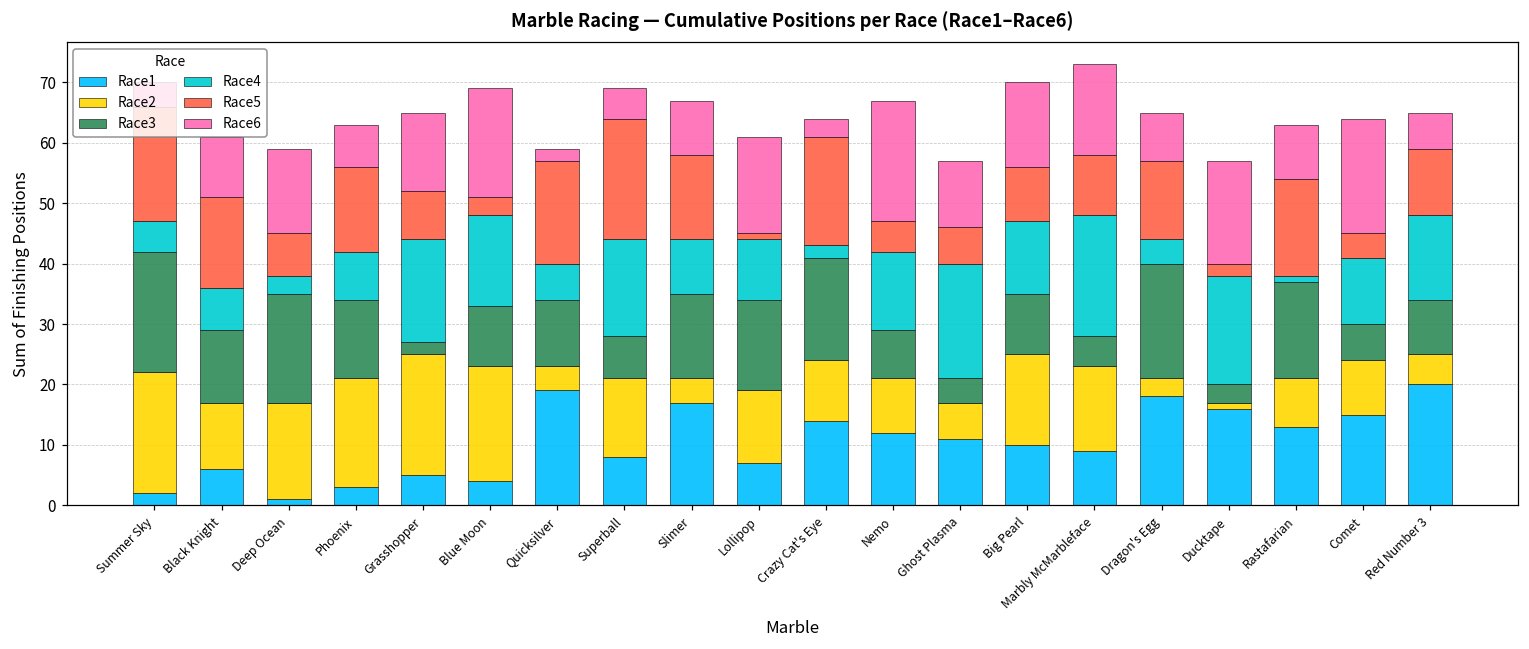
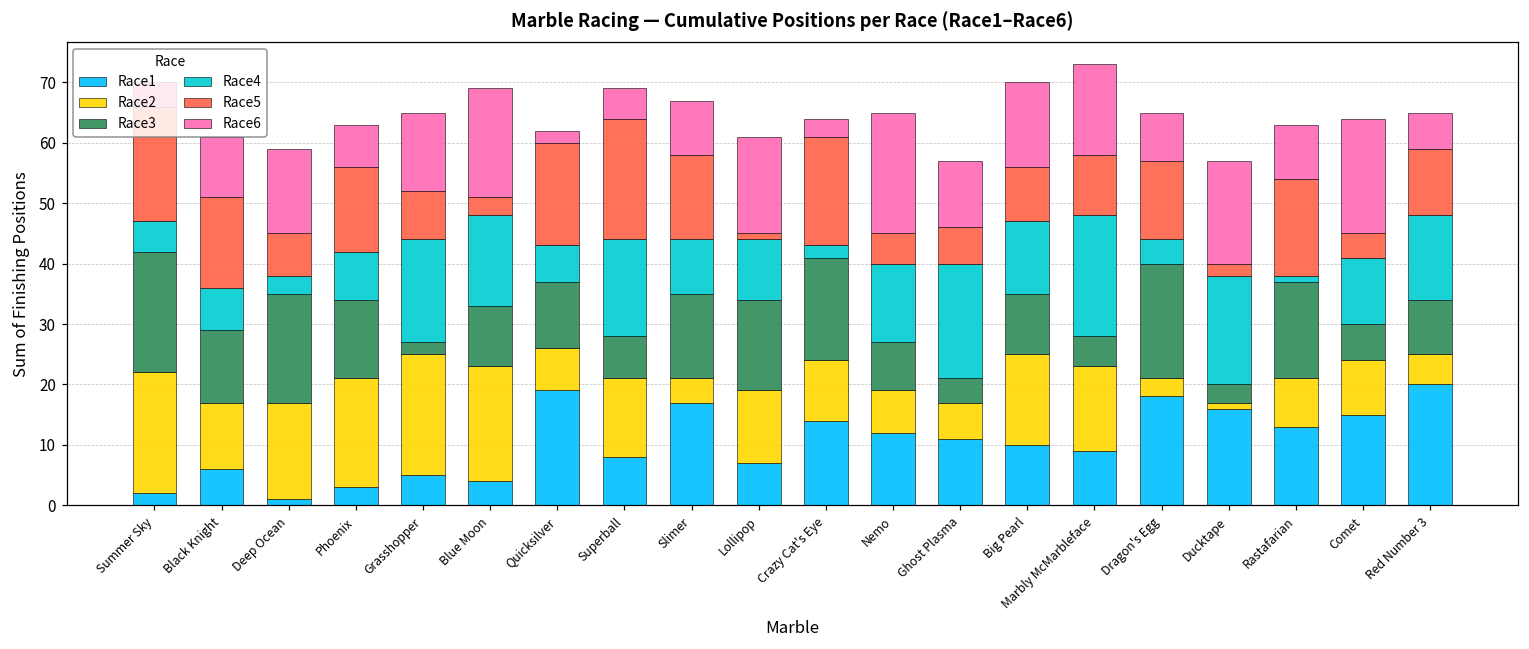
Race2, Quicksilver: 4 -> 7
Race2, Nemo: 9 -> 7
